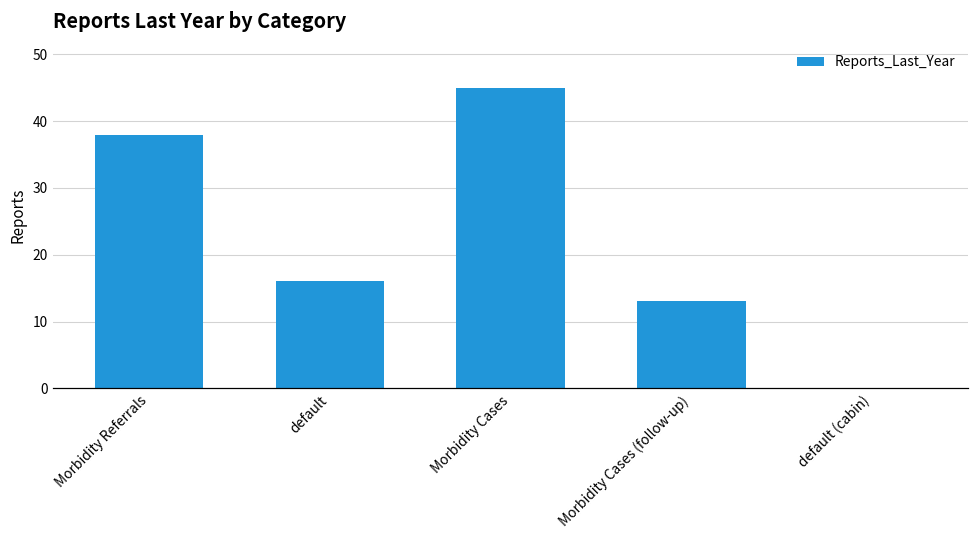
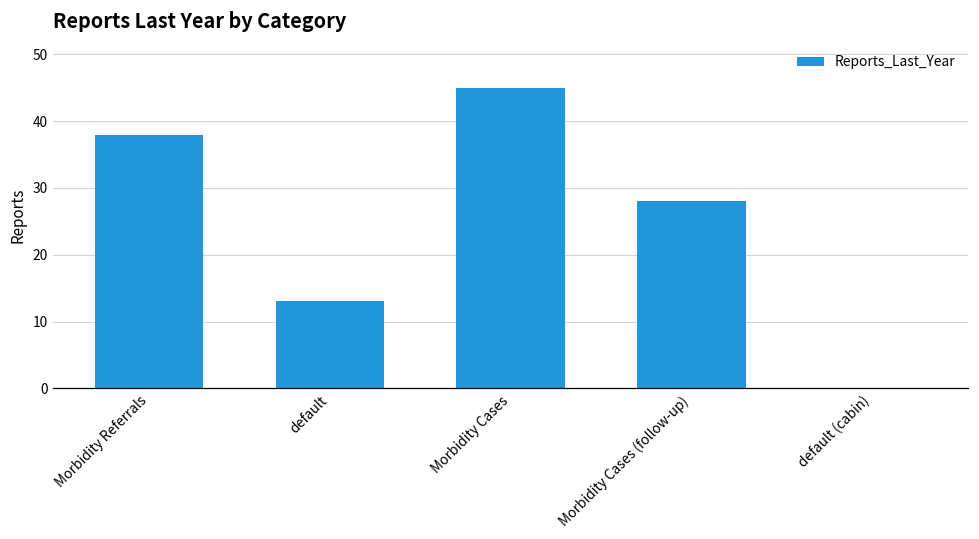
default: 16 -> 13
Morbidity Cases (follow-up): 13 -> 28
